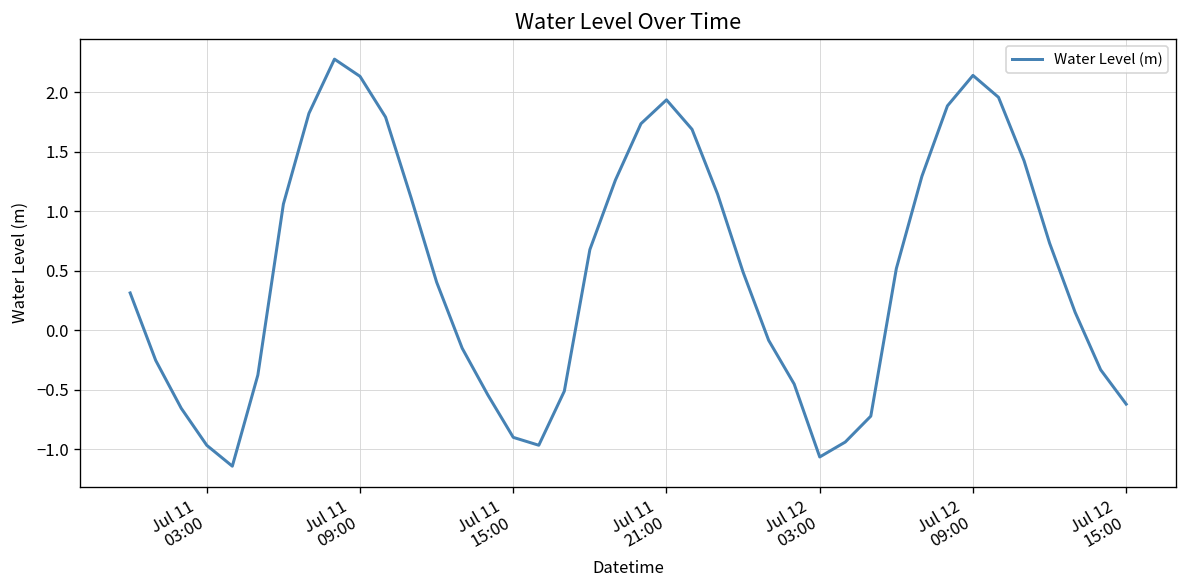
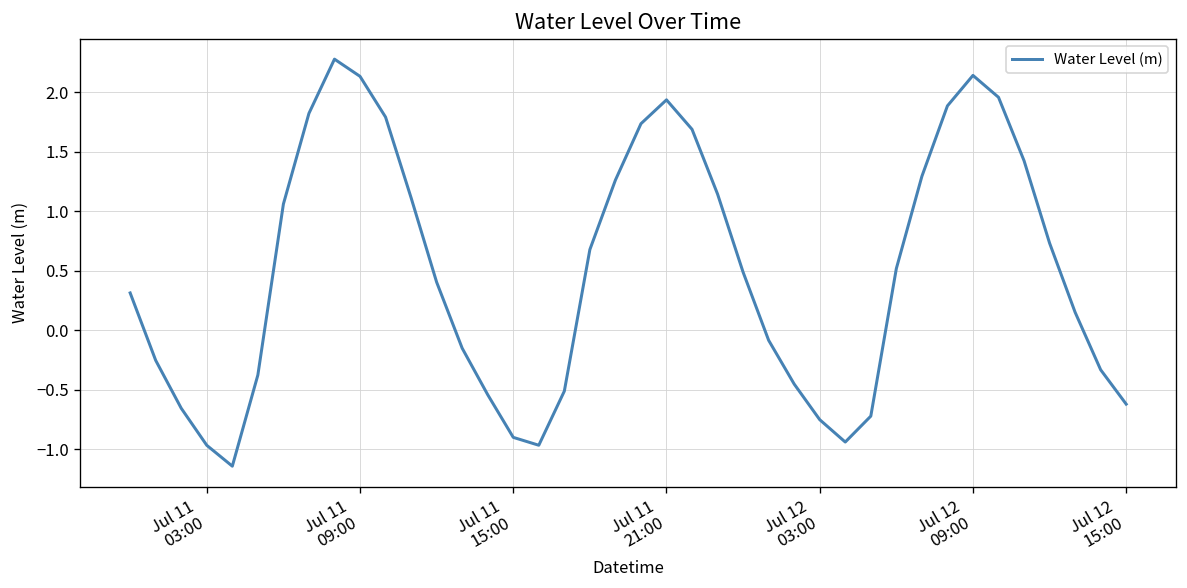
Jul 12 03:00: -1.1 -> -0.8
